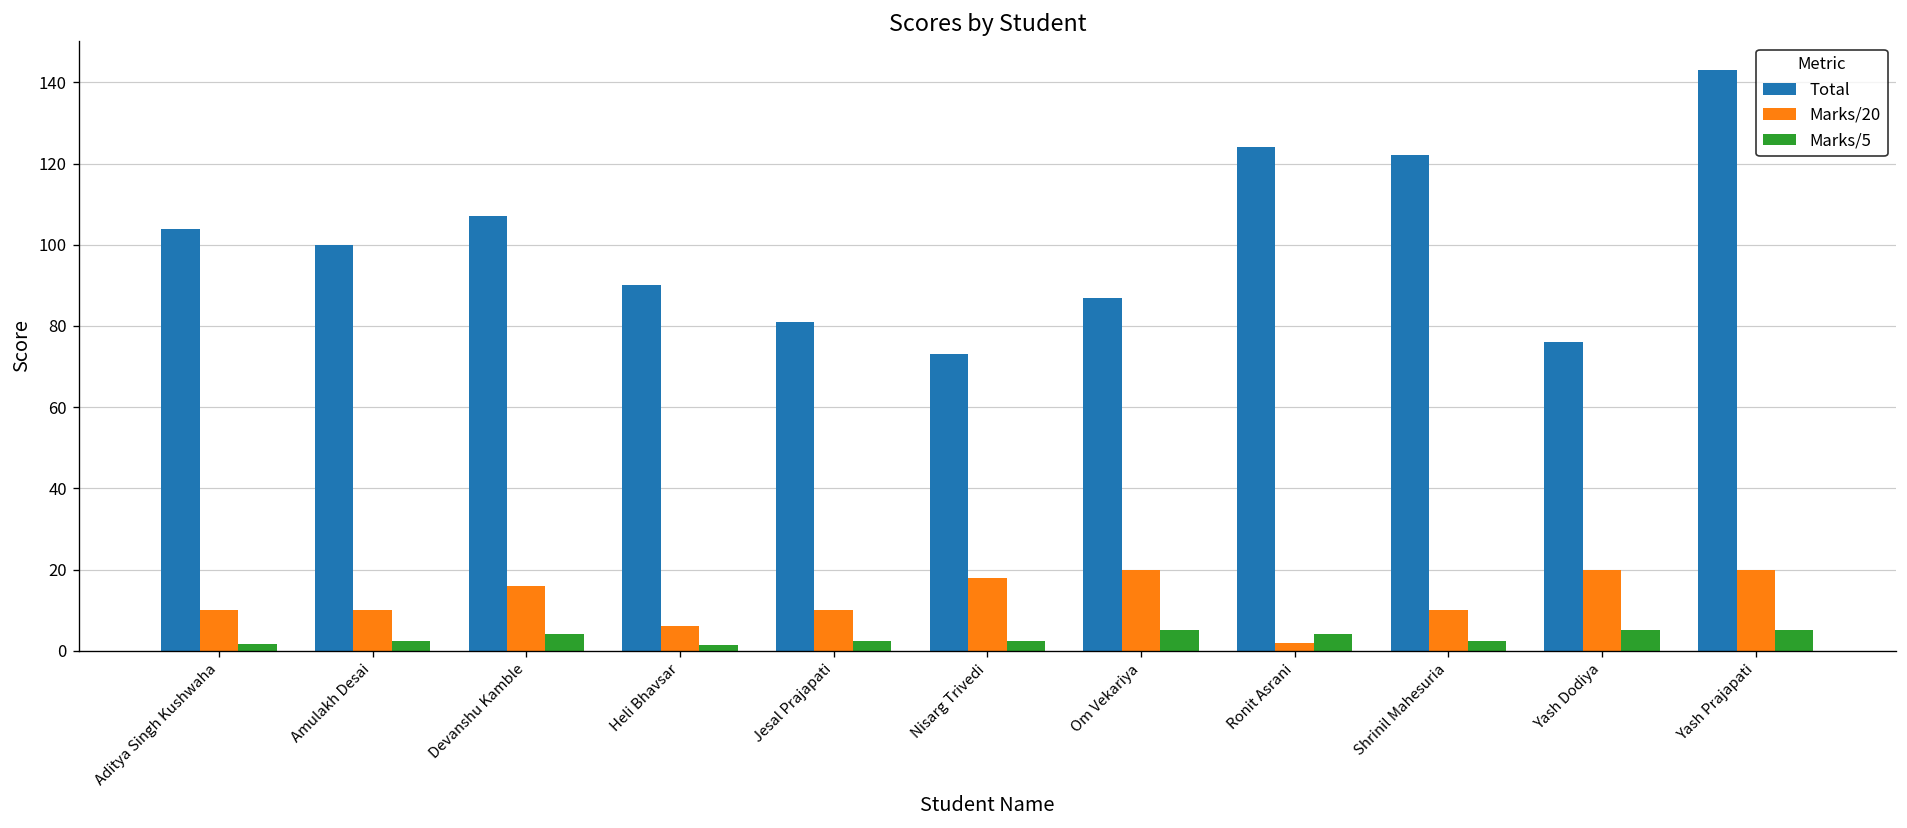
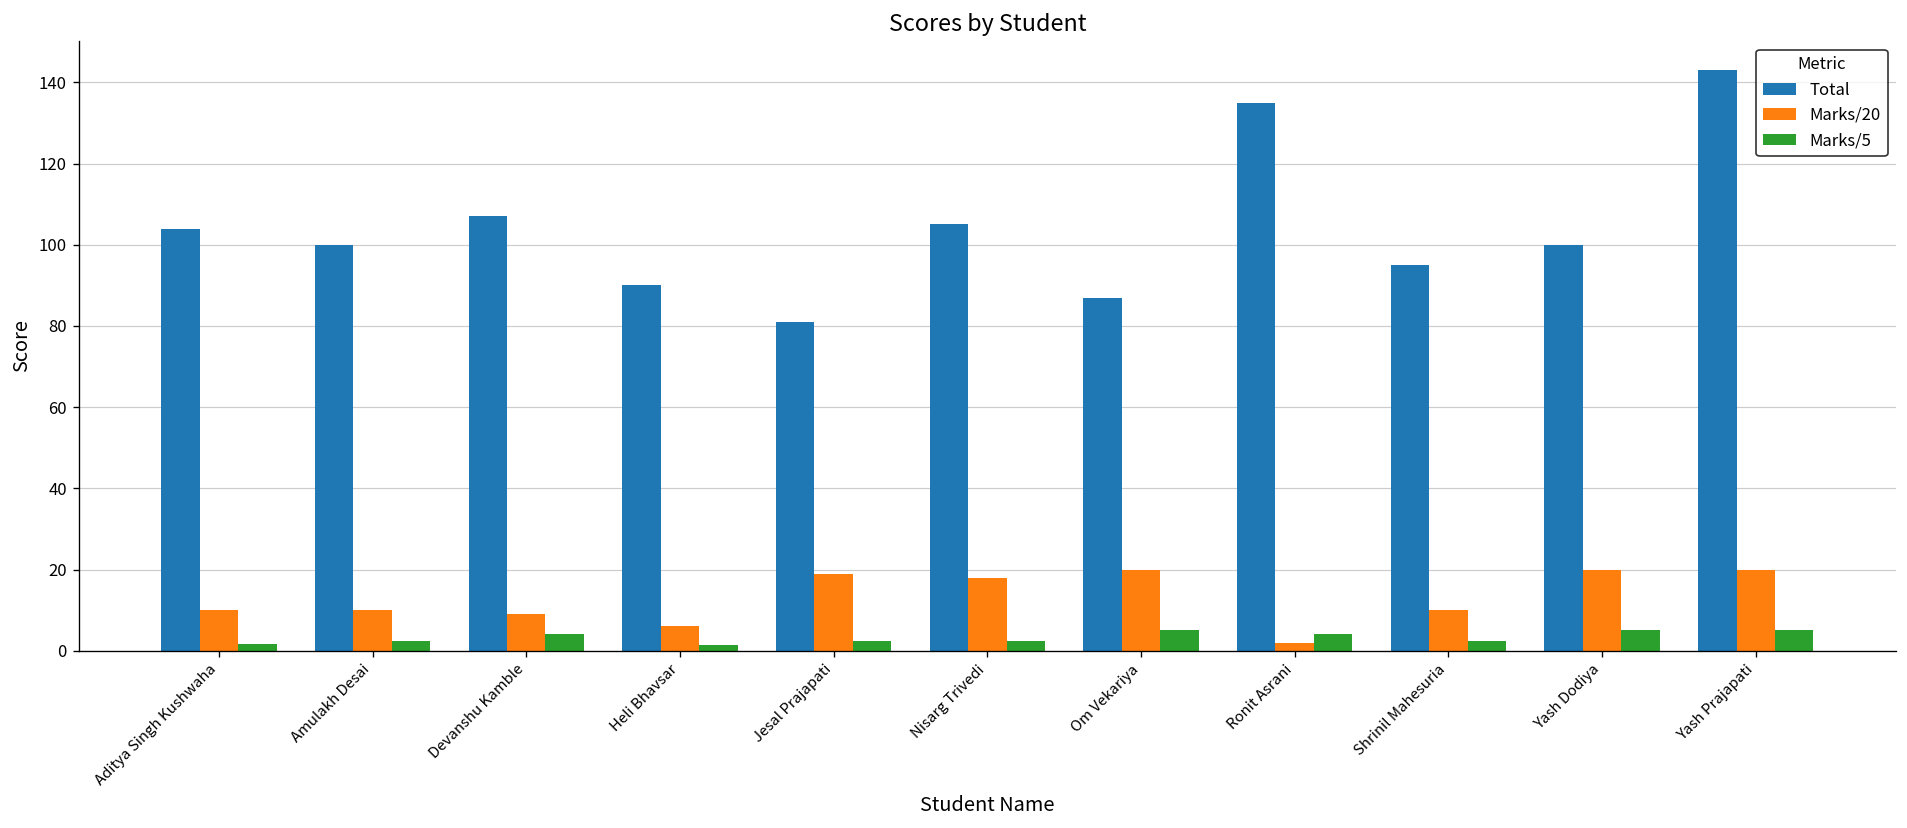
Marks/20, Devanshu Kamble: 16 -> 9
Marks/20, Jesal Prajapati: 10 -> 19
Total, Nisarg Trivedi: 73 -> 105
Total, Ronit Asrani: 124 -> 135
Total, Shrinil Mahesuria: 122 -> 95
Total, Yash Dodiya: 76 -> 100
